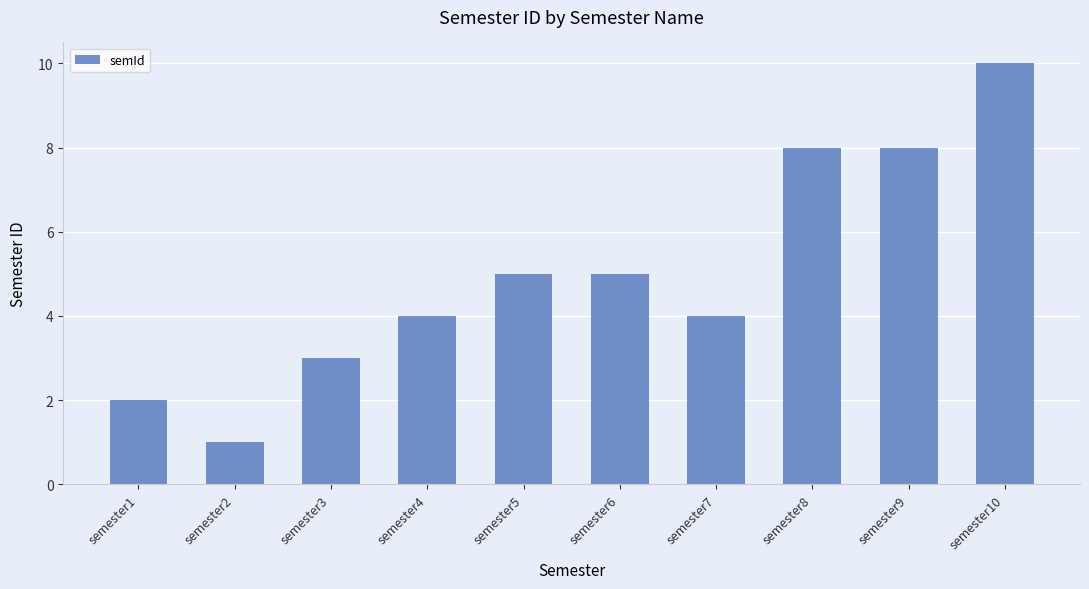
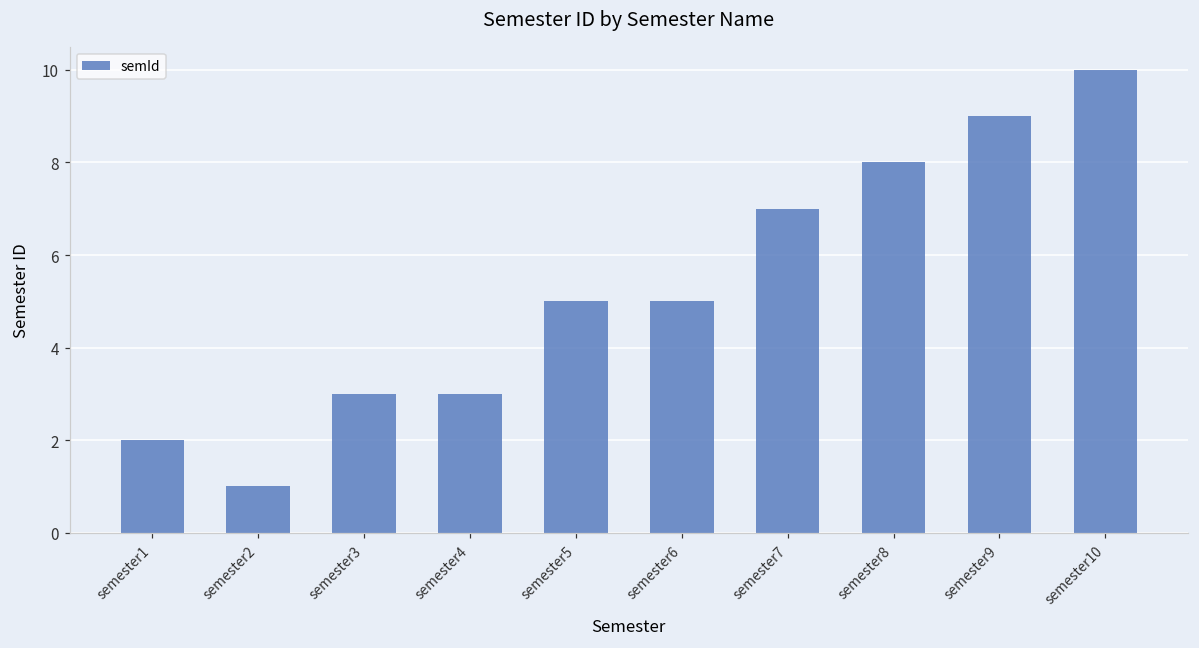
semester4: 4 -> 3
semester7: 4 -> 7
semester9: 8 -> 9
